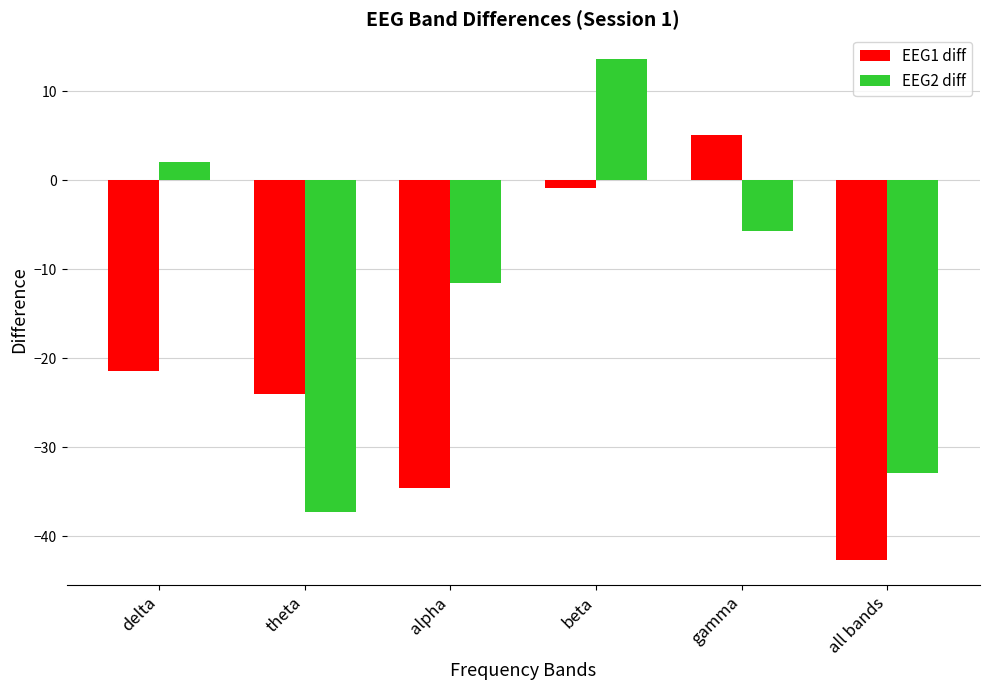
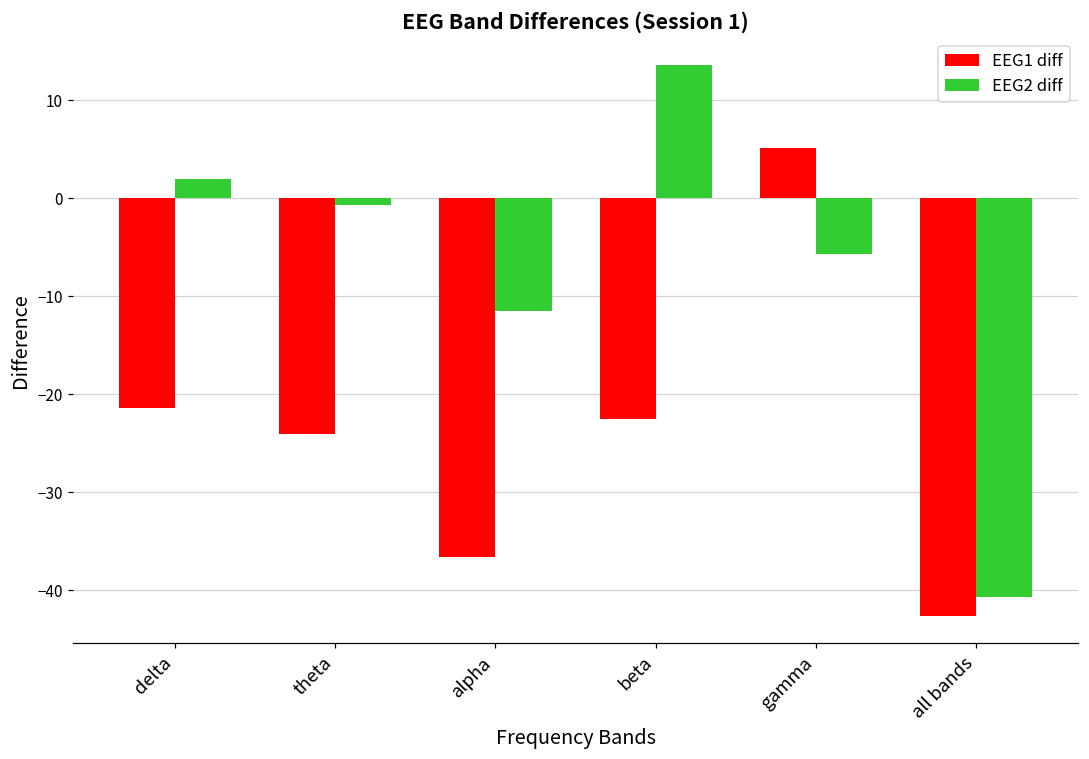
EEG2 diff, theta: -37 -> -1
EEG1 diff, alpha: -35 -> -37
EEG1 diff, beta: -1 -> -22
EEG2 diff, all bands: -33 -> -41
